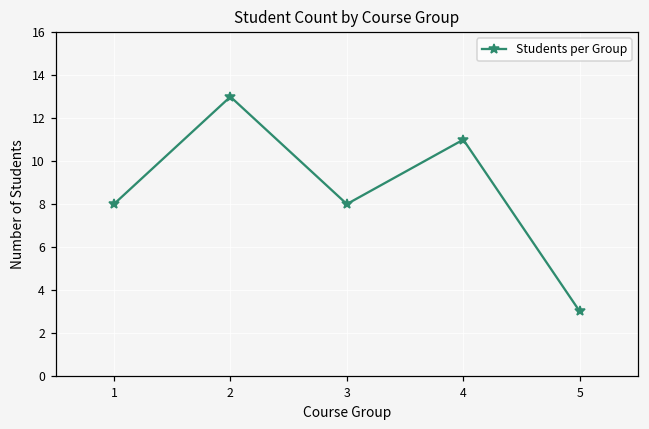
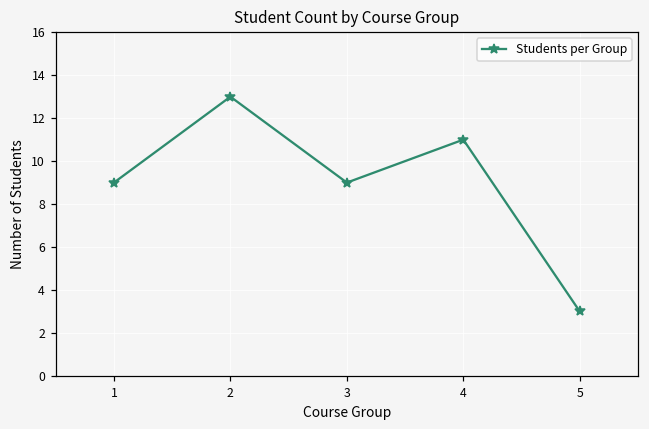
1: 8 -> 9
3: 8 -> 9
